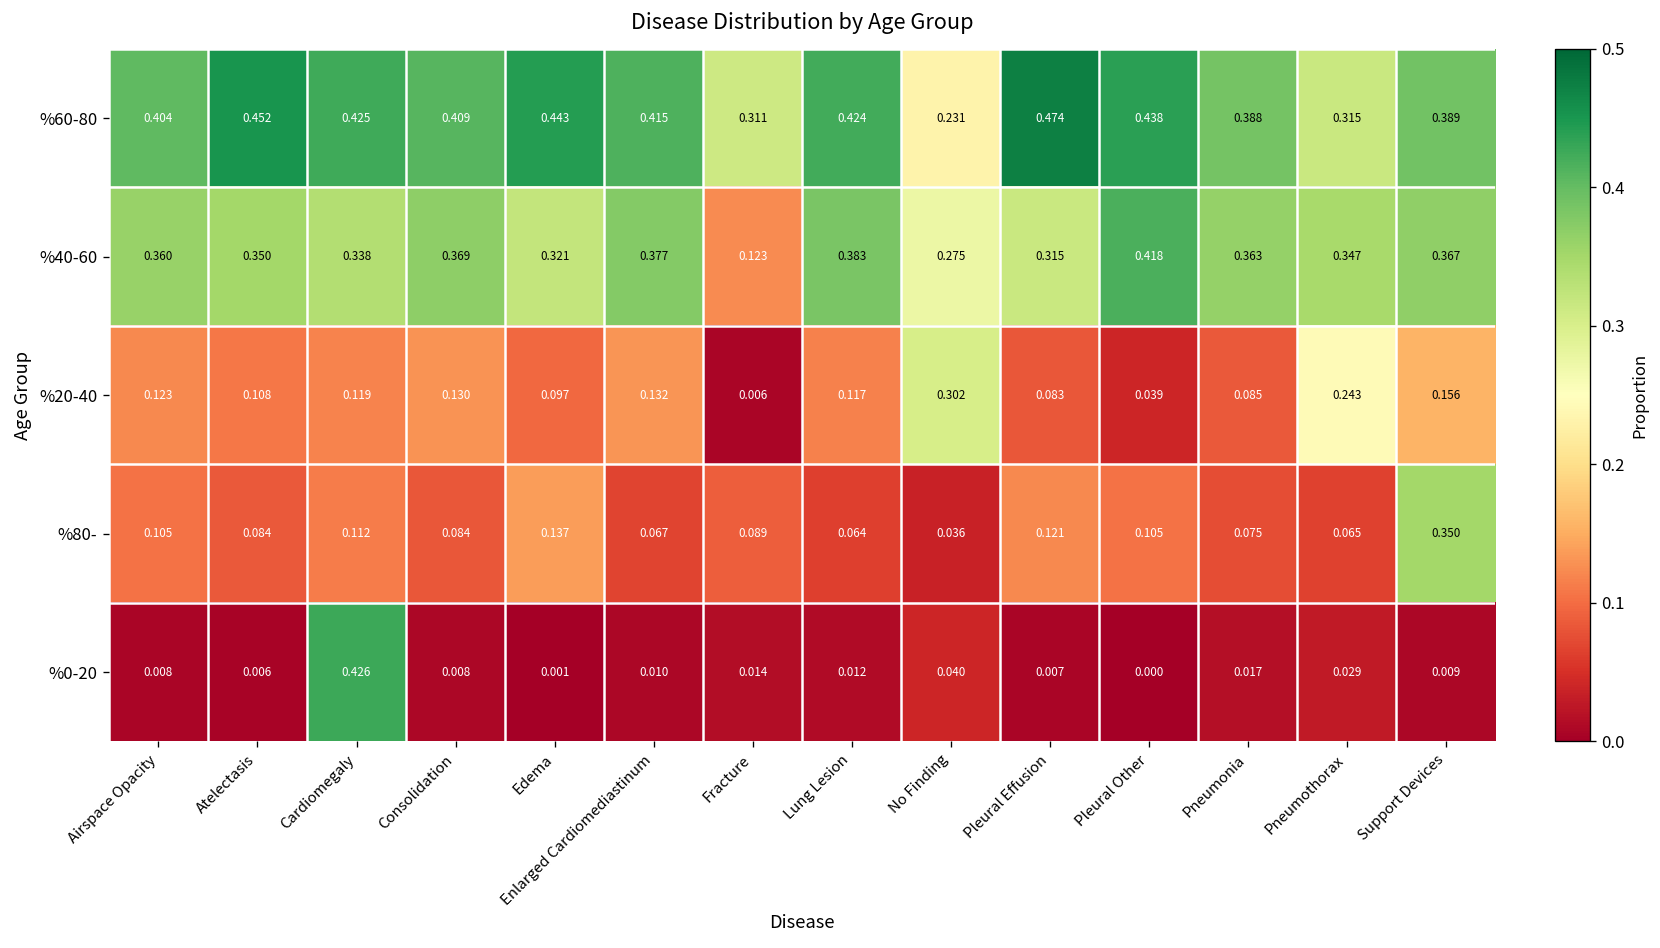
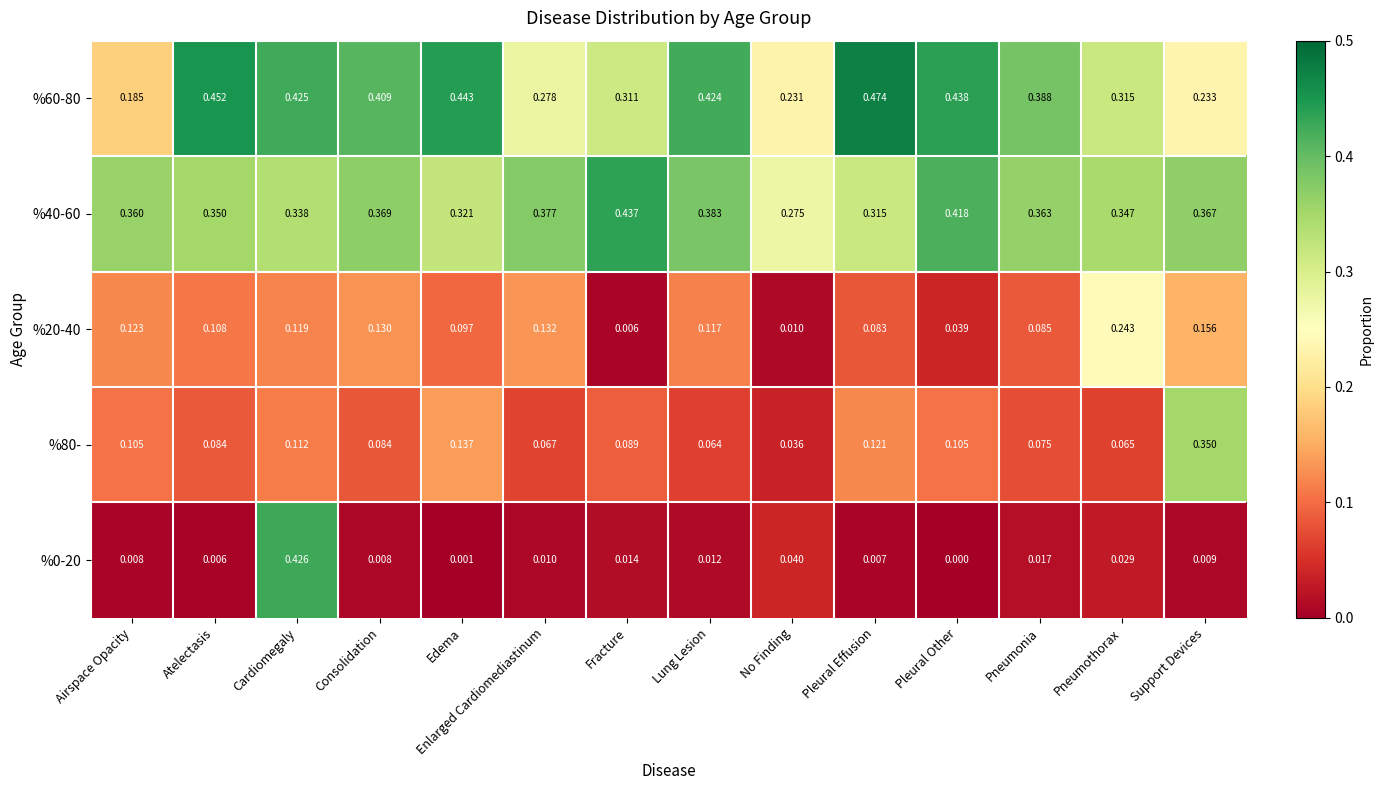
%60-80, Airspace Opacity: 0.404 -> 0.185
%60-80, Enlarged Cardiomediastinum: 0.415 -> 0.278
%60-80, Support Devices: 0.389 -> 0.233
%40-60, Fracture: 0.123 -> 0.437
%20-40, No Finding: 0.302 -> 0.010
